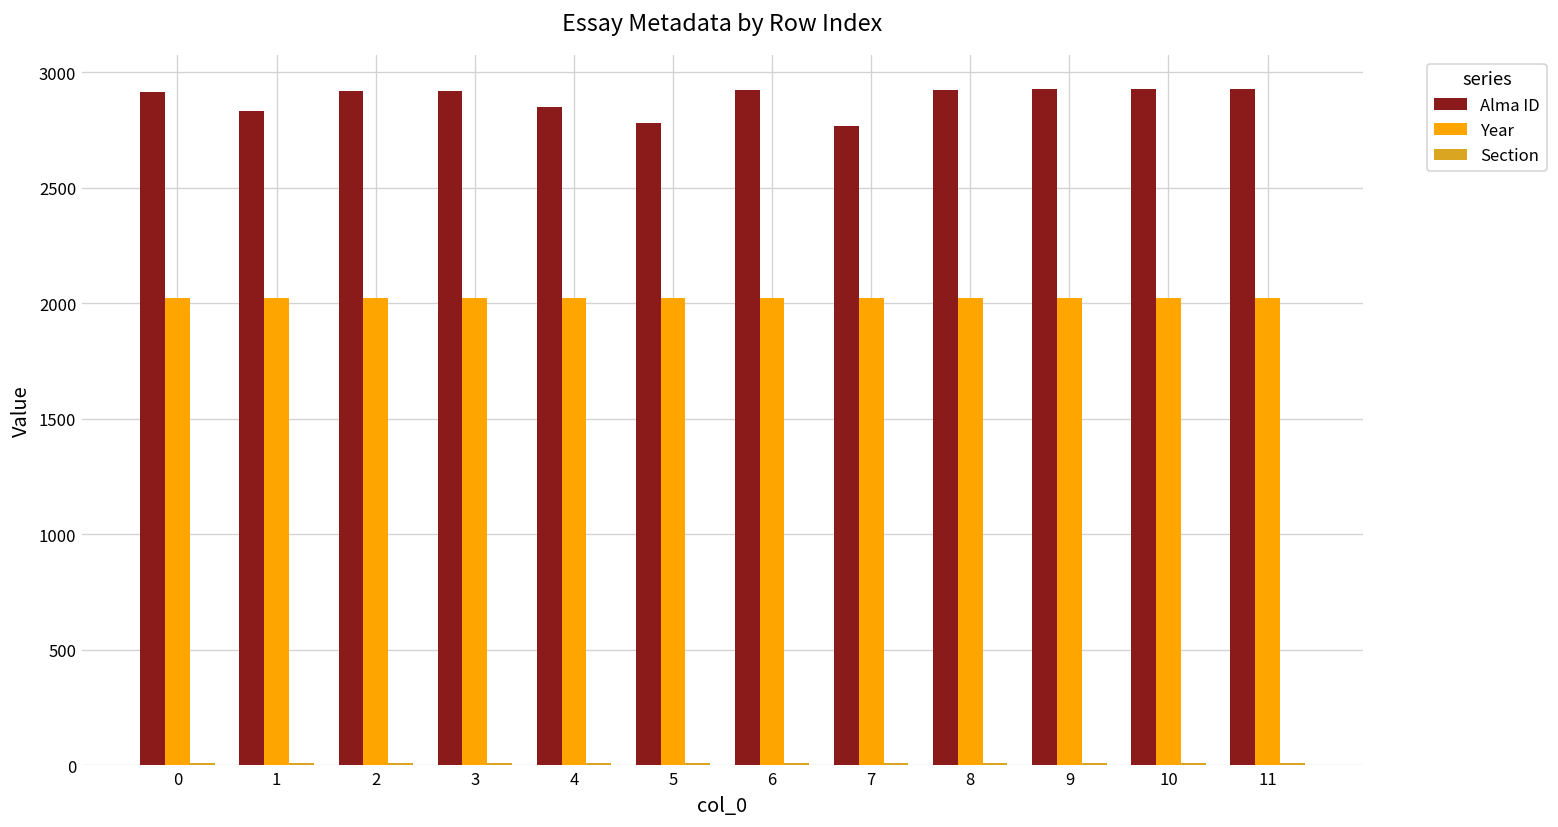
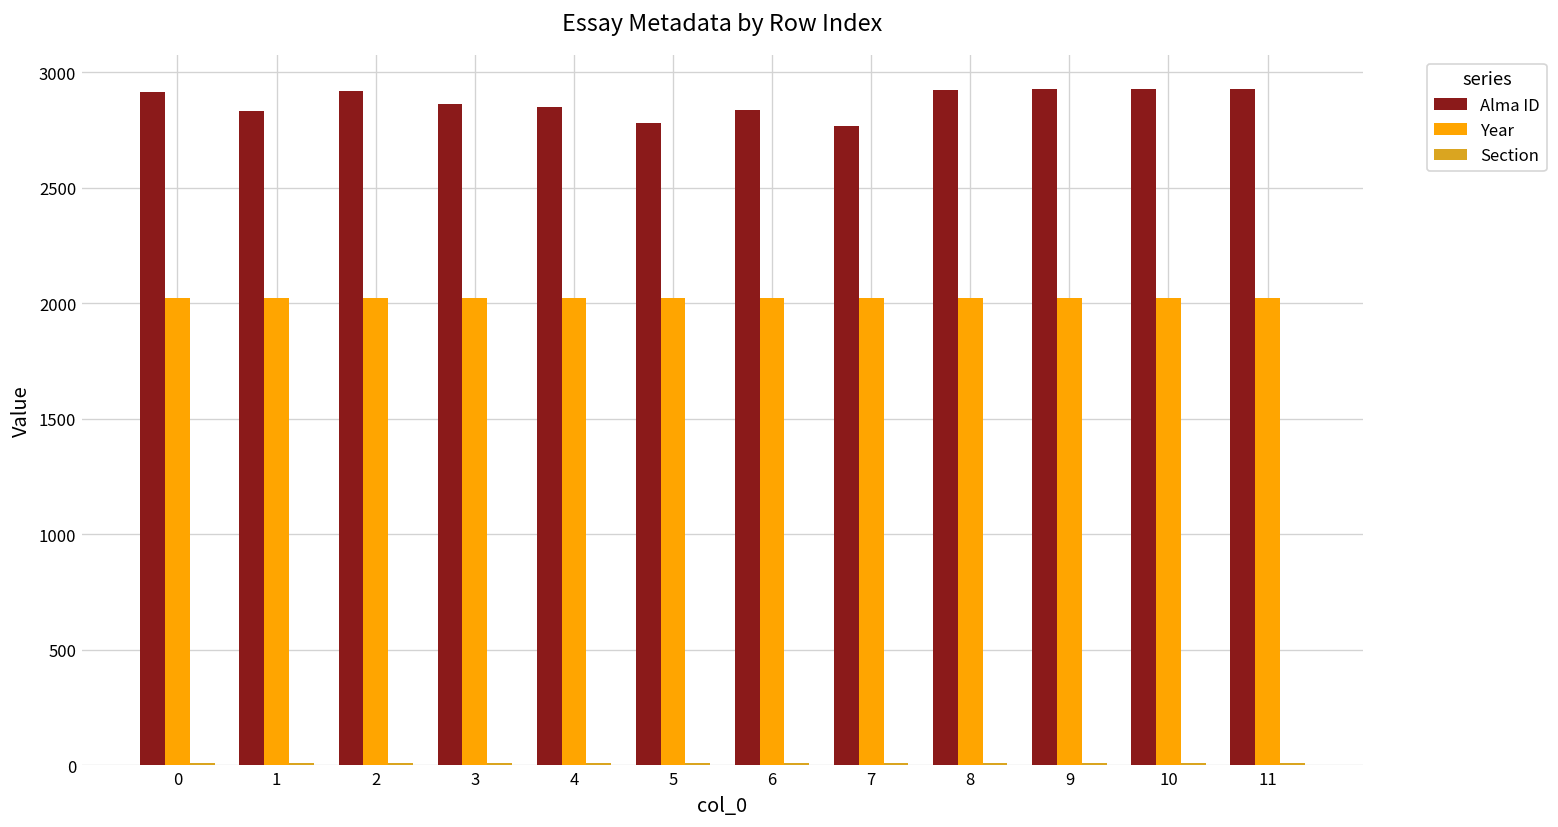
Alma ID, 3: 2920 -> 2860
Alma ID, 6: 2920 -> 2840
